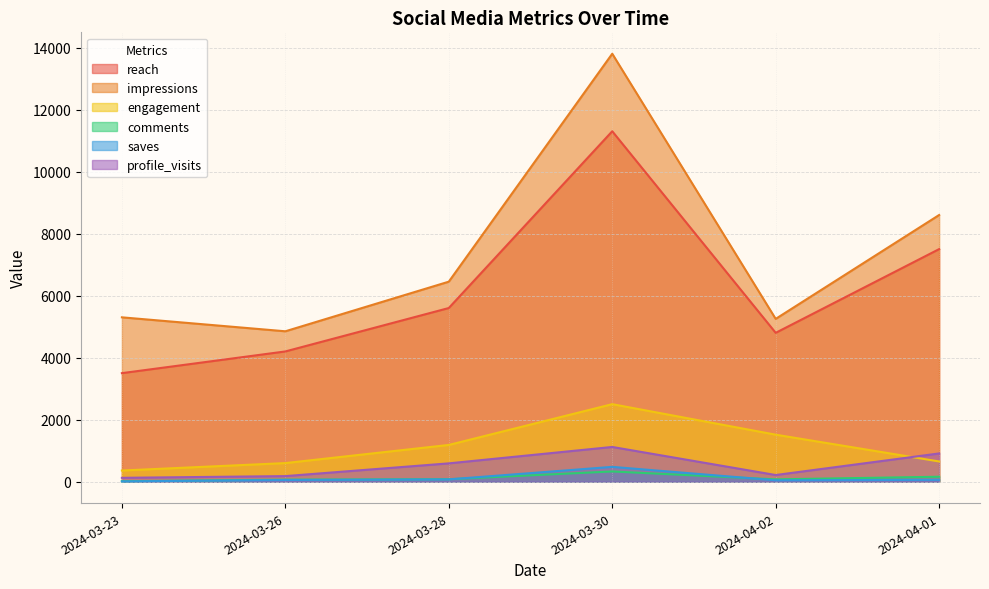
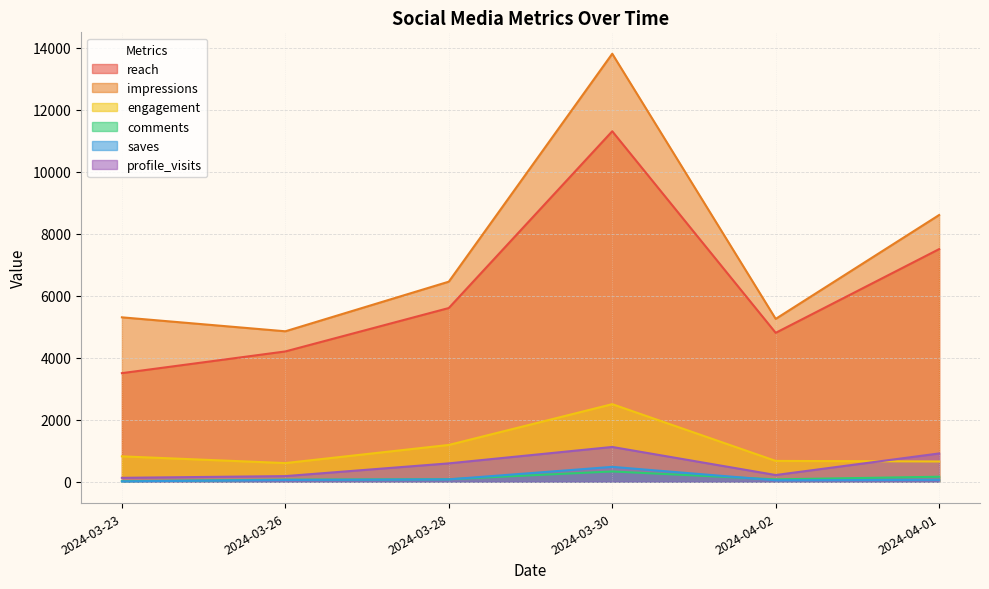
engagement, 2024-03-23: 400 -> 800
engagement, 2024-04-02: 1500 -> 700
